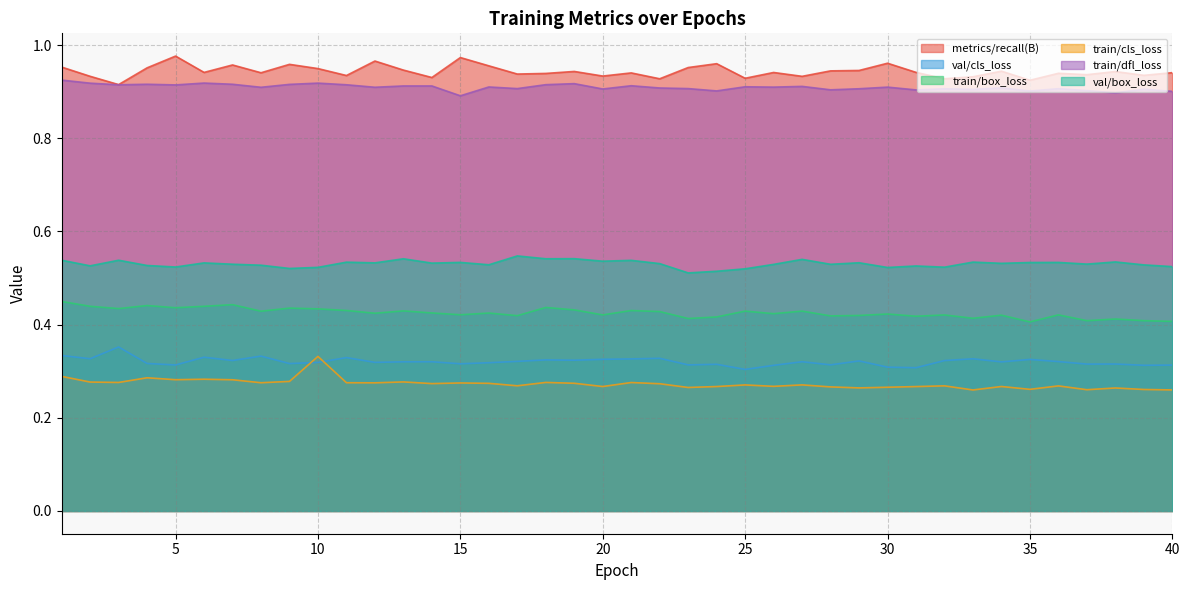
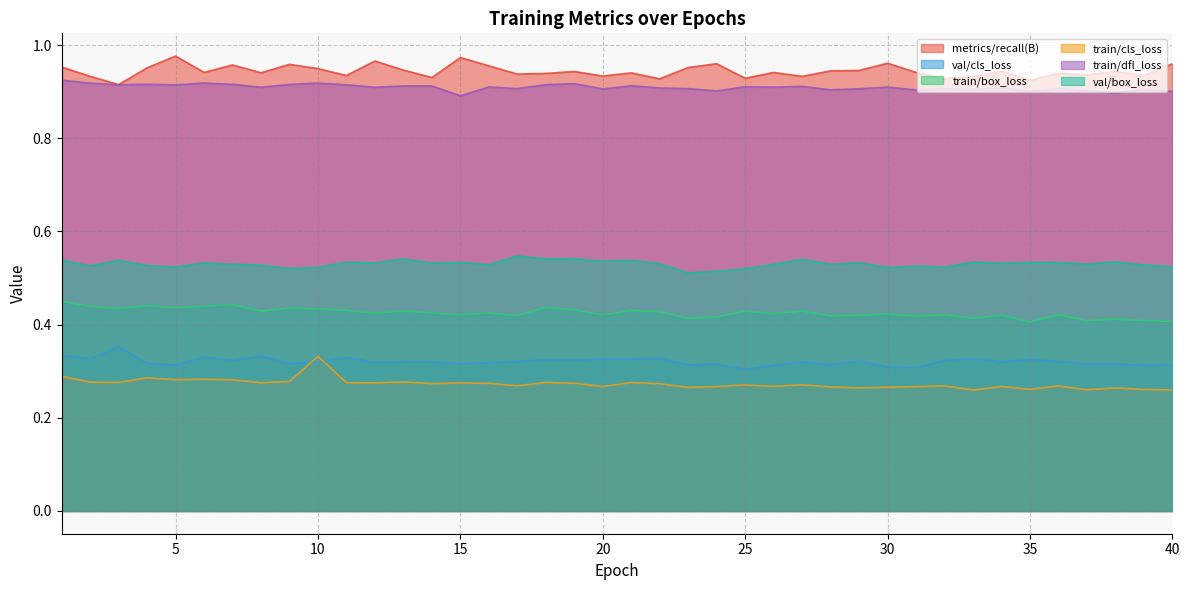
metrics/recall(B), 40: 0.94 -> 0.96
